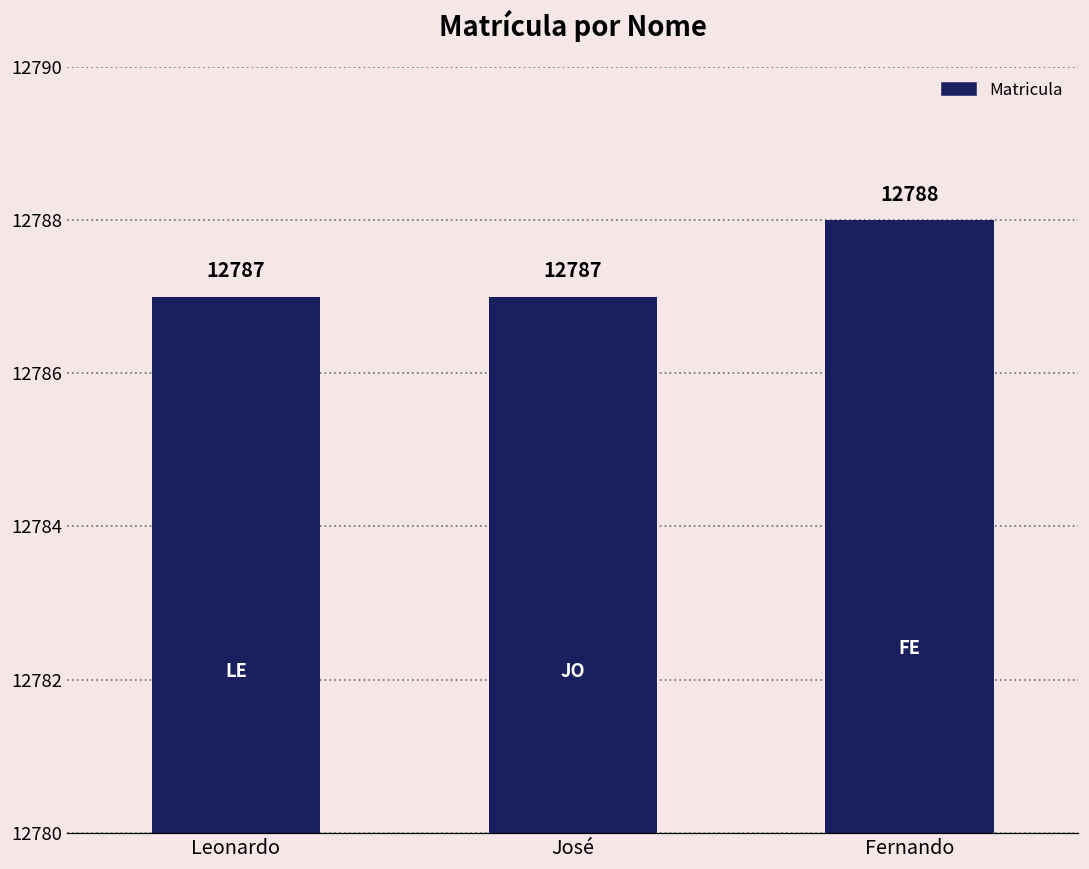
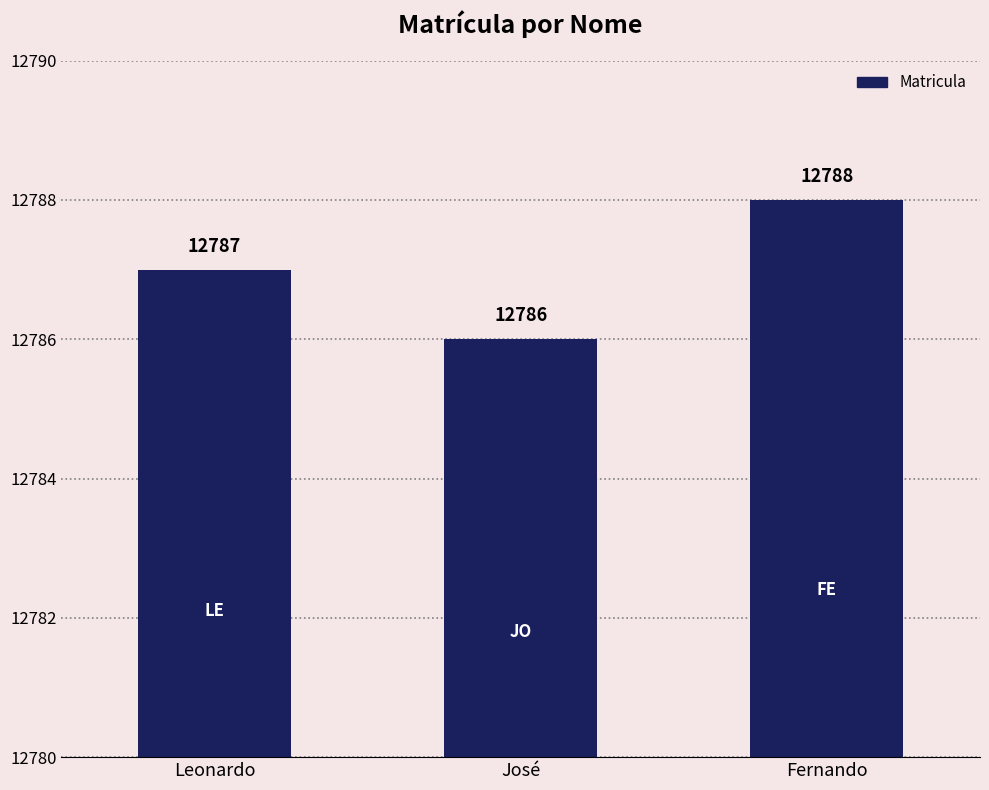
José: 12787 -> 12786
